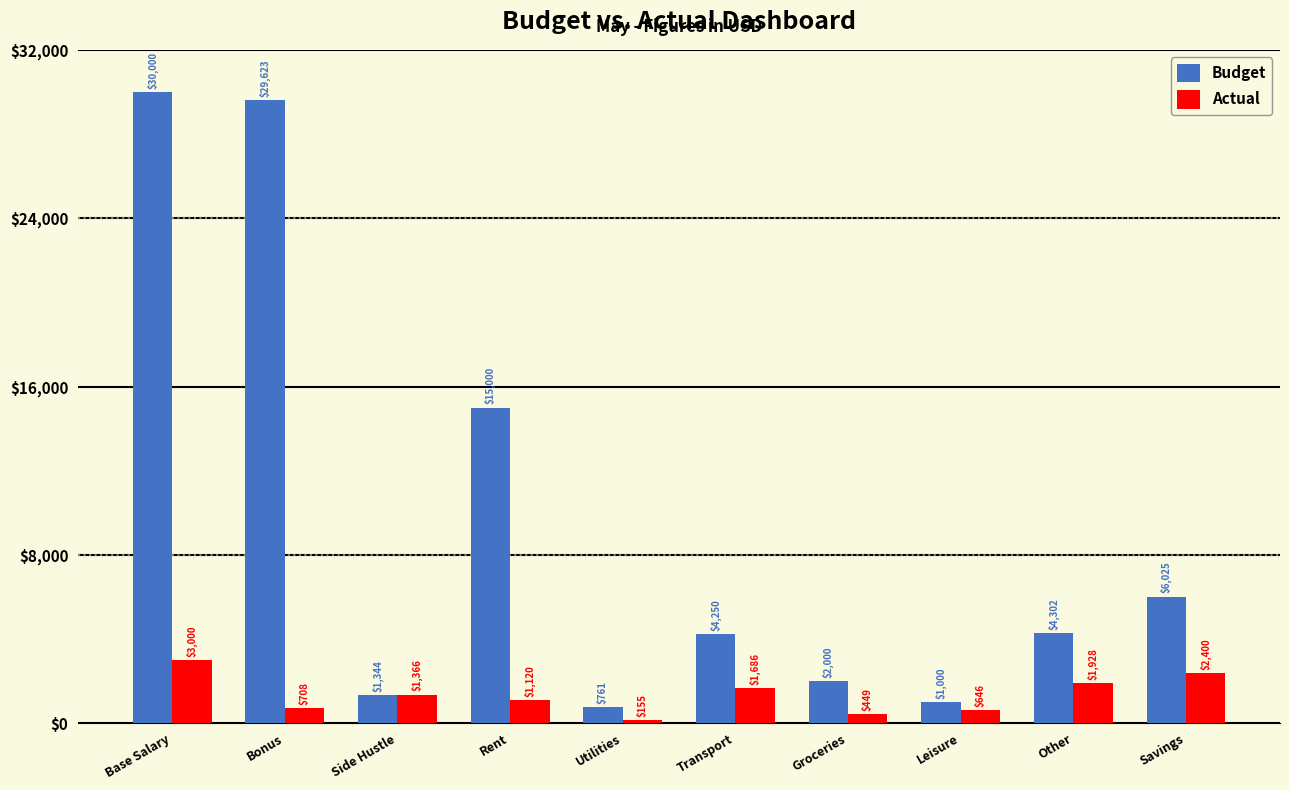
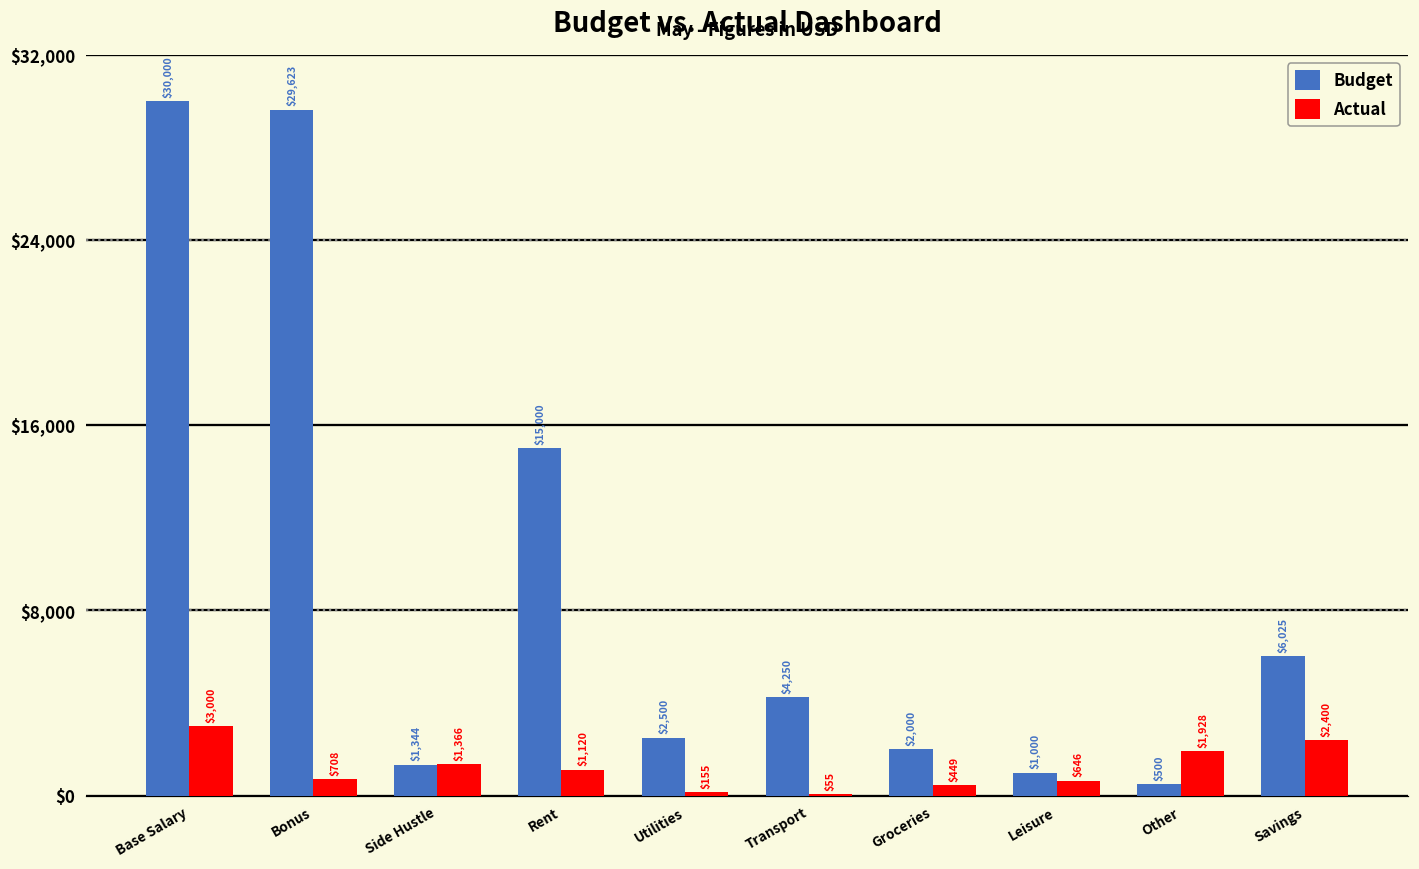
Budget, Utilities: $761 -> $2,500
Actual, Transport: $1,686 -> $55
Budget, Other: $4,302 -> $500
